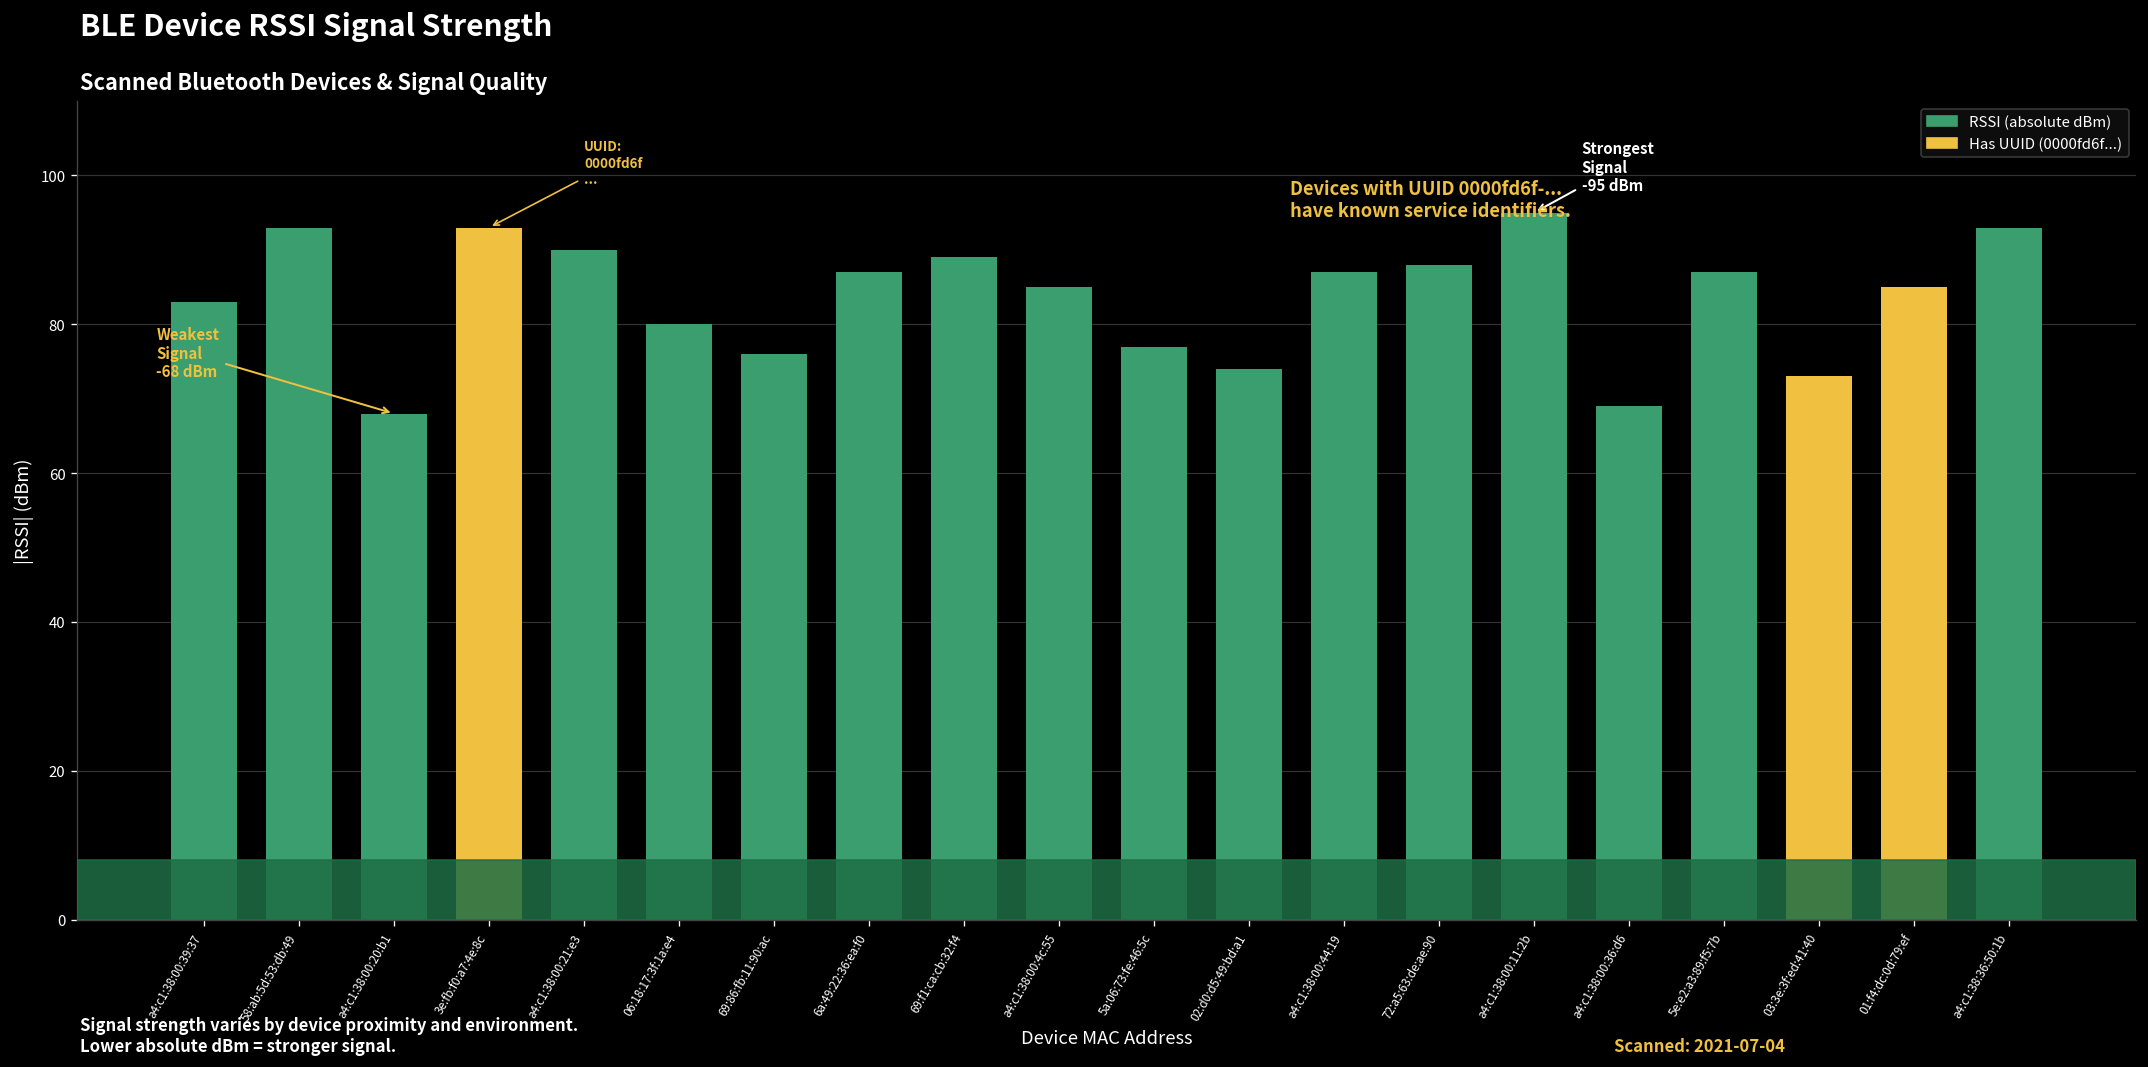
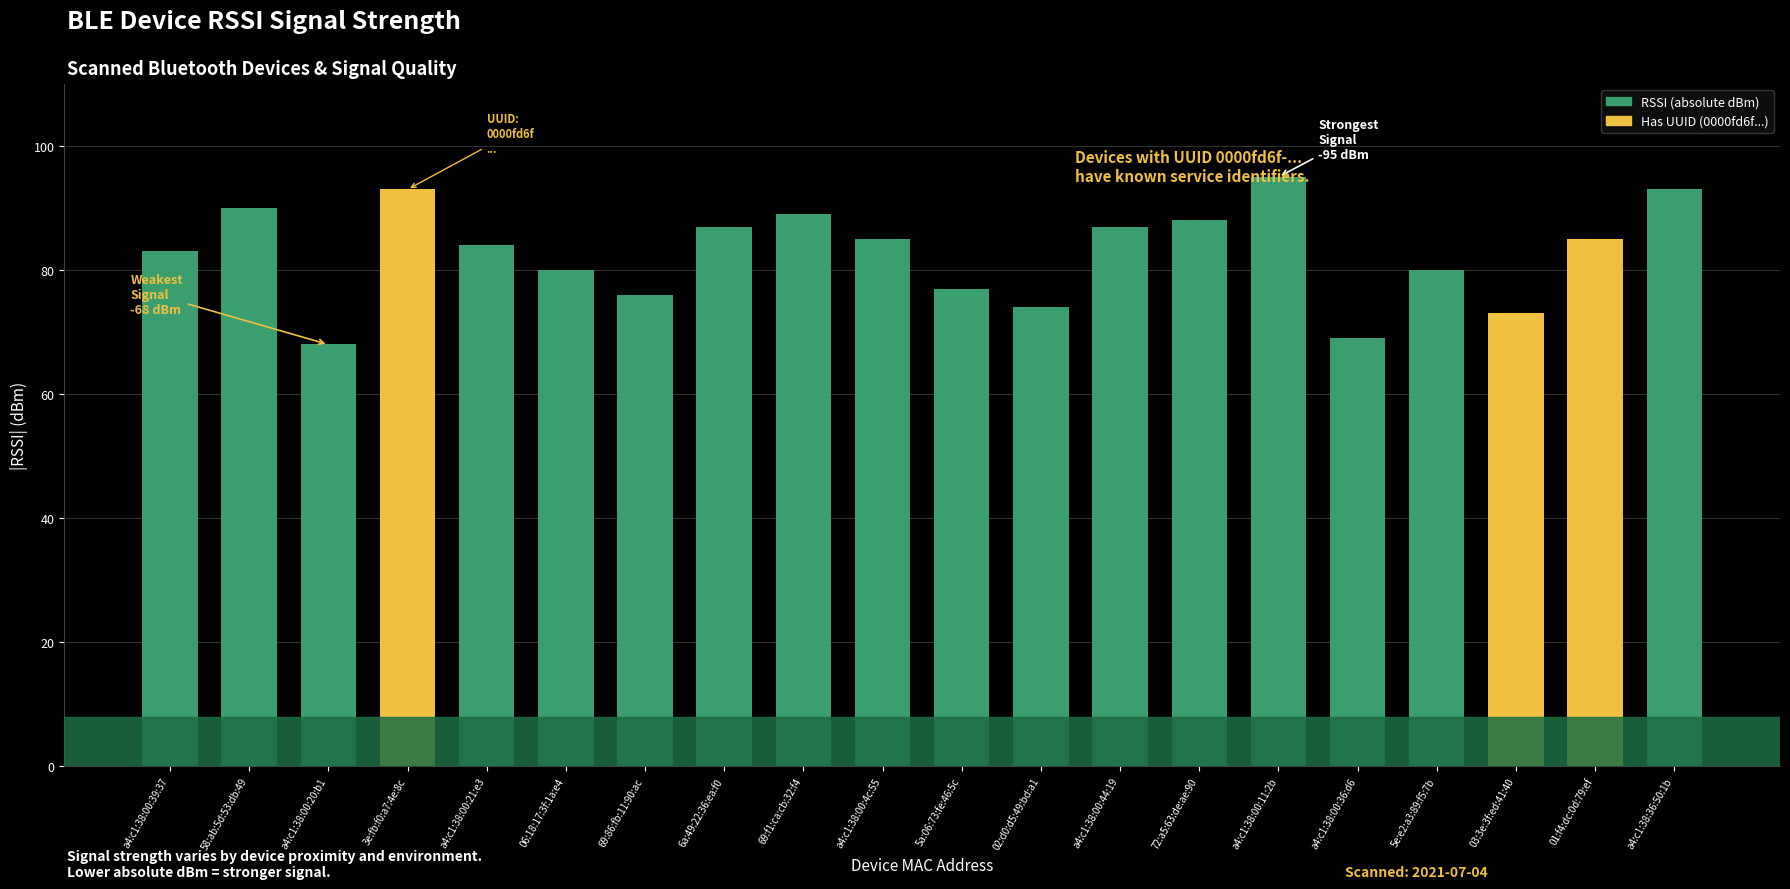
RSSI (absolute dBm), 58:ab:5d:53:db:49: 93 -> 90
RSSI (absolute dBm), a4:c1:38:00:21:e3: 90 -> 84
RSSI (absolute dBm), 5e:e2:a3:89:f5:7b: 87 -> 80
